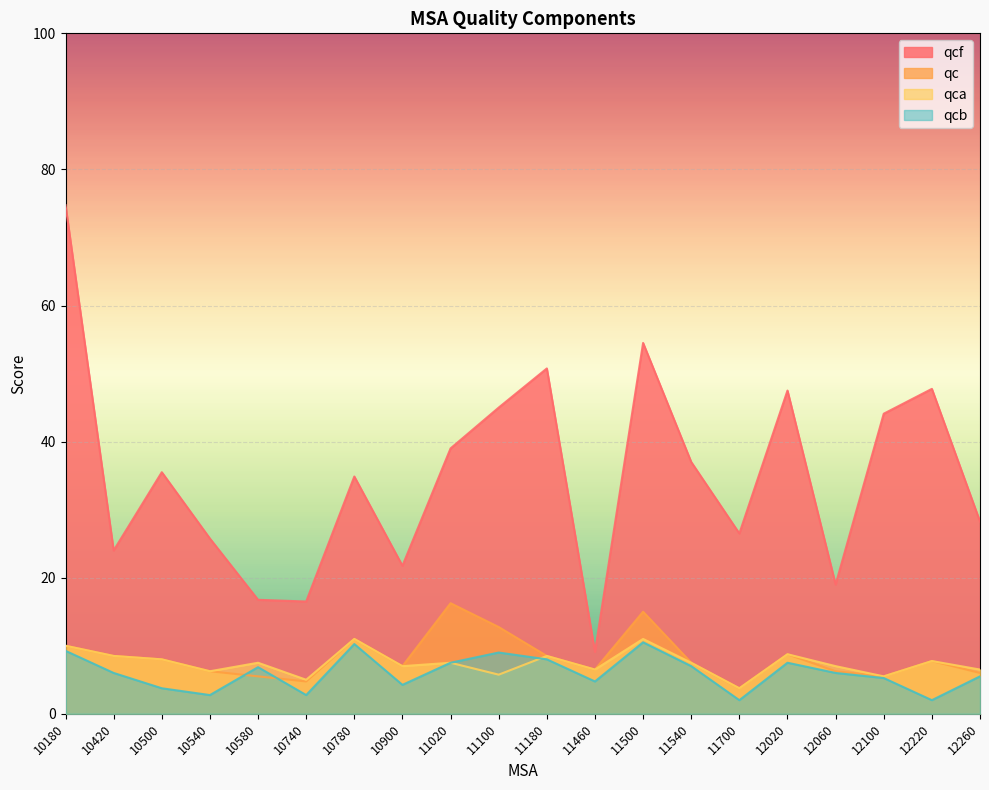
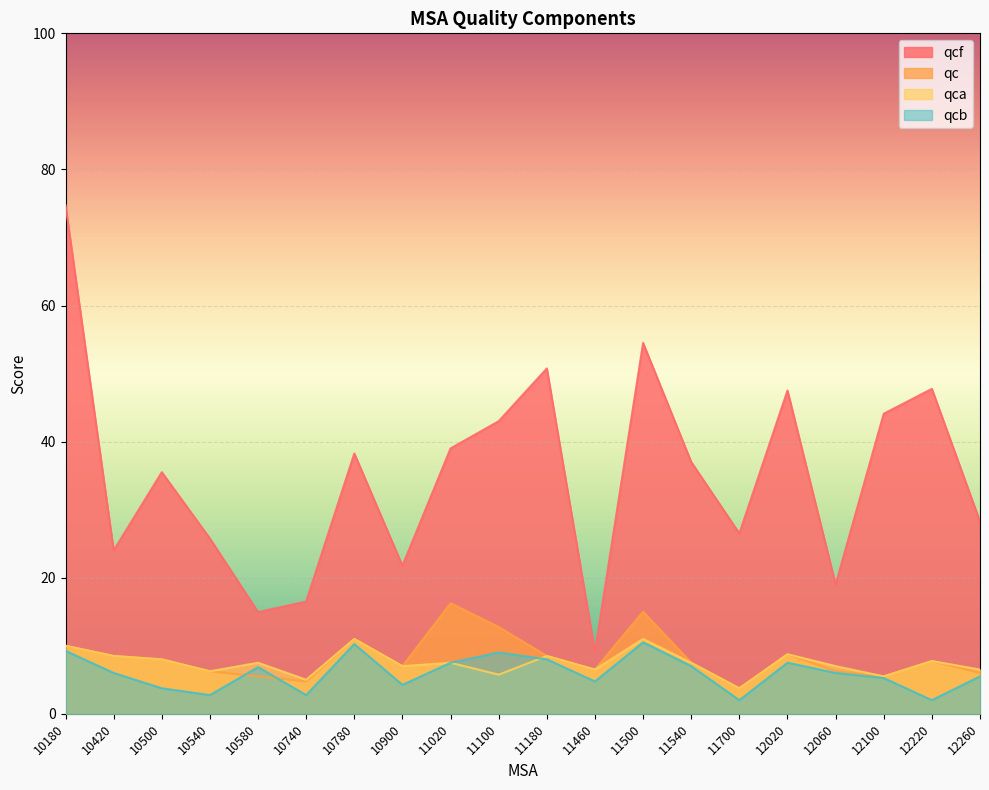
qcf, 10580: 17 -> 15
qcf, 10780: 35 -> 38
qcf, 11100: 45 -> 43
